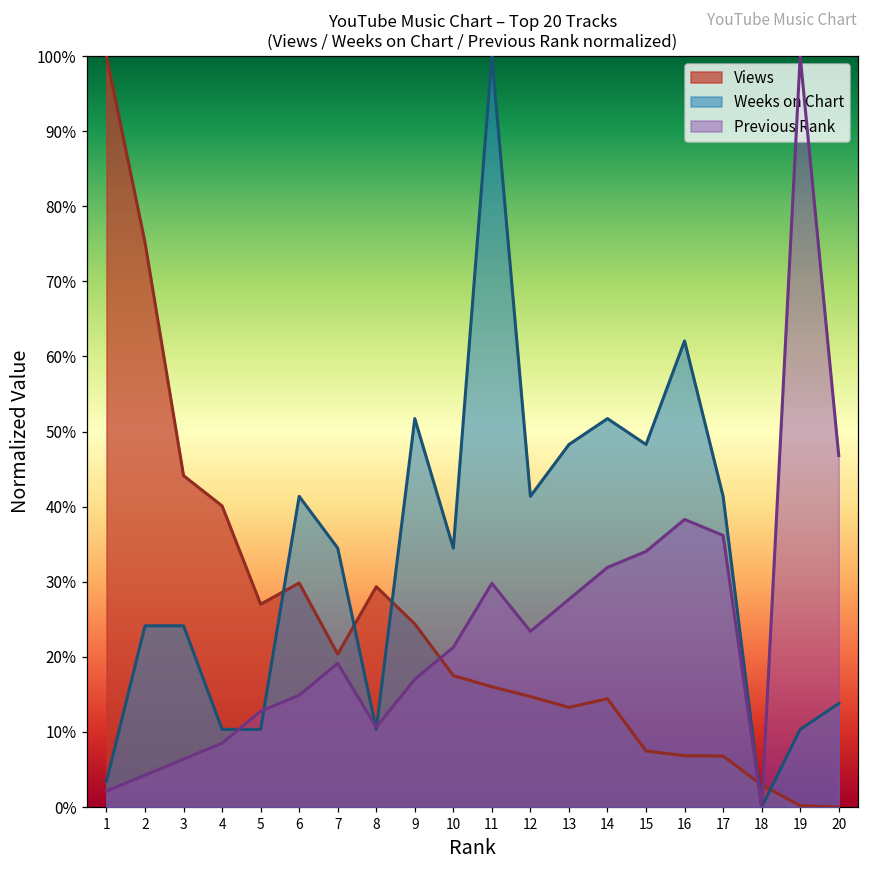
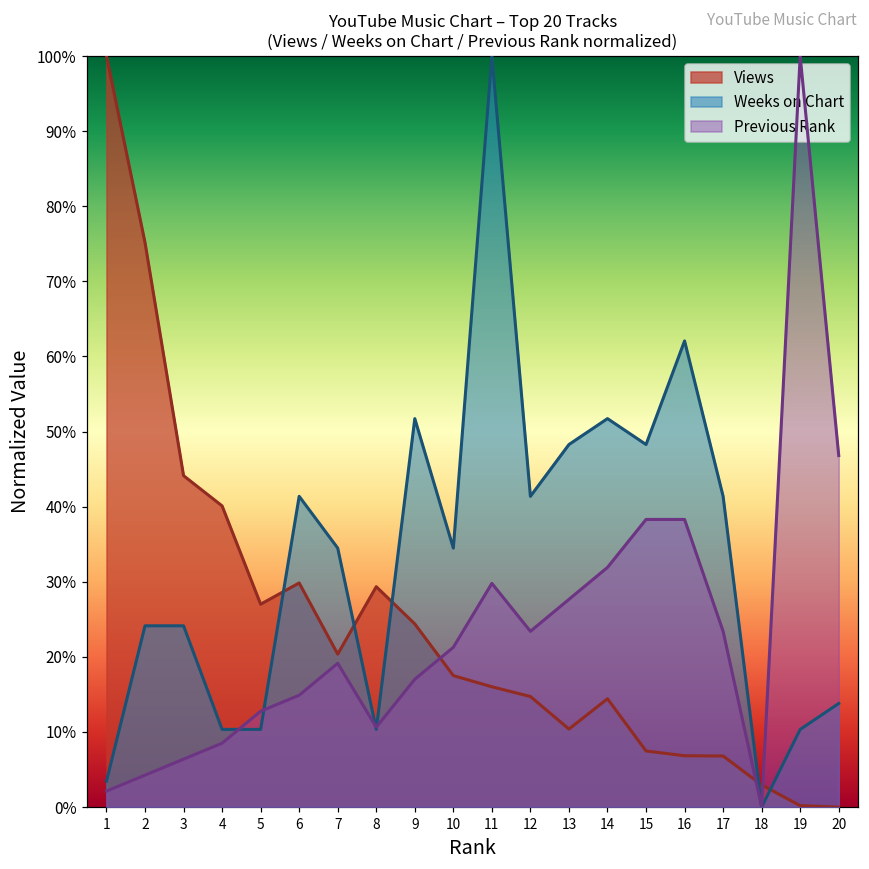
Views, 13: 13% -> 10%
Previous Rank, 15: 34% -> 38%
Previous Rank, 17: 36% -> 23%
